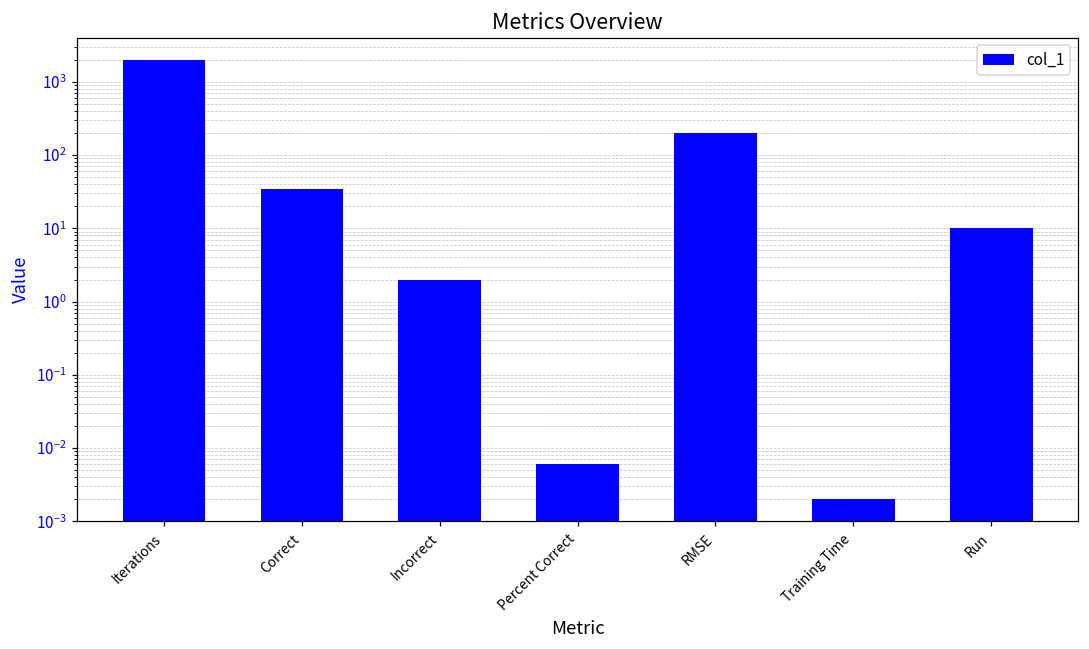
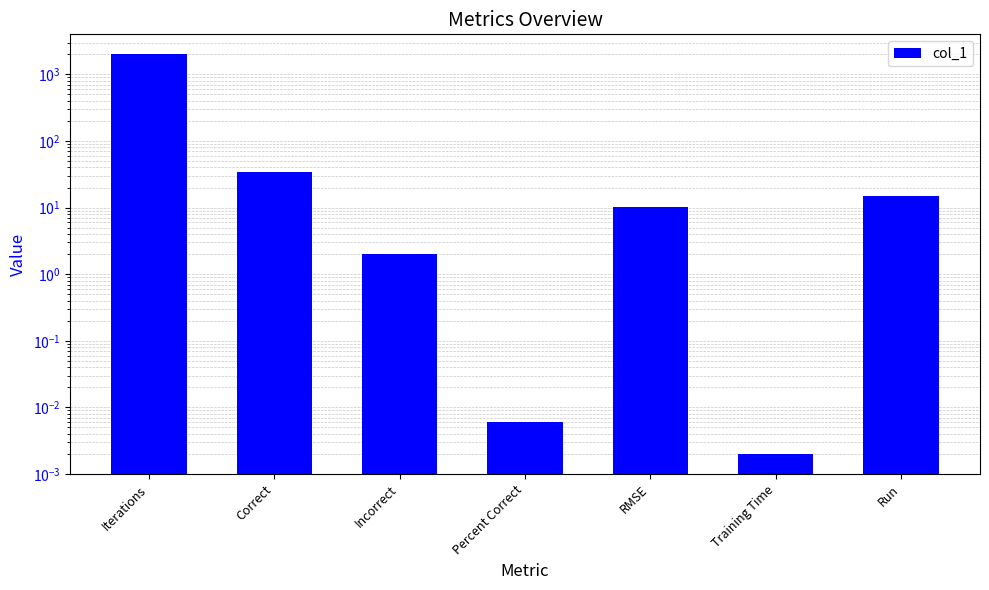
RMSE: 200 -> 10
Run: 10 -> 15
